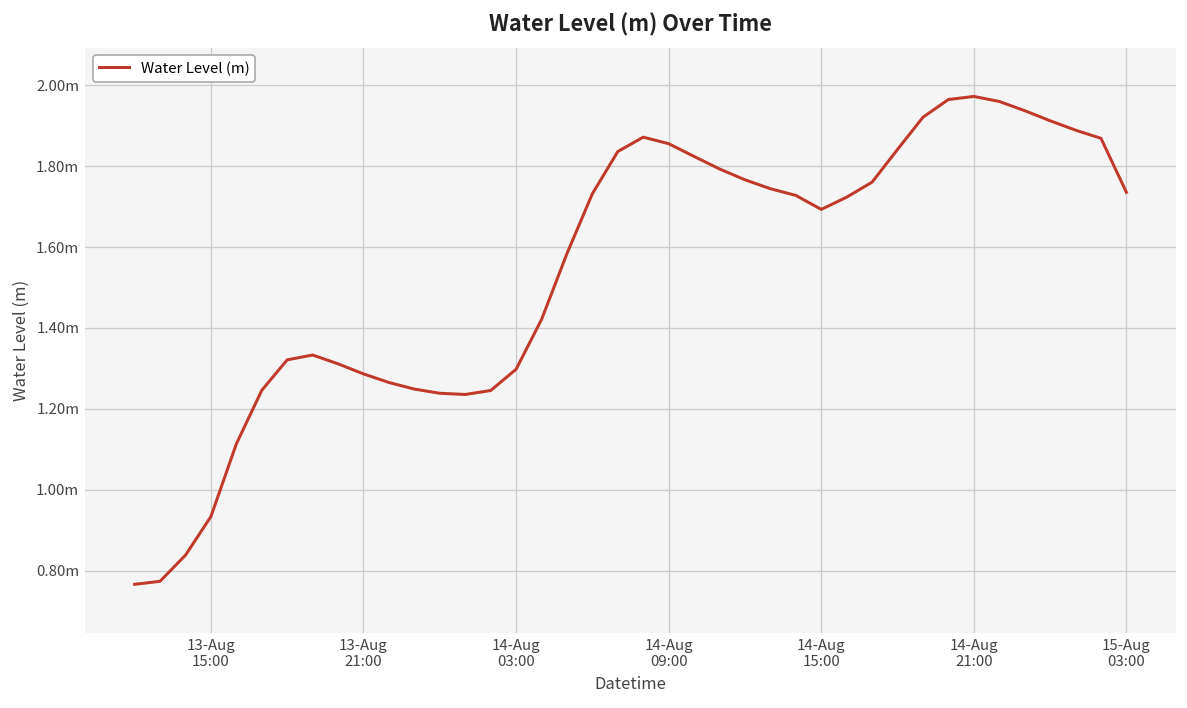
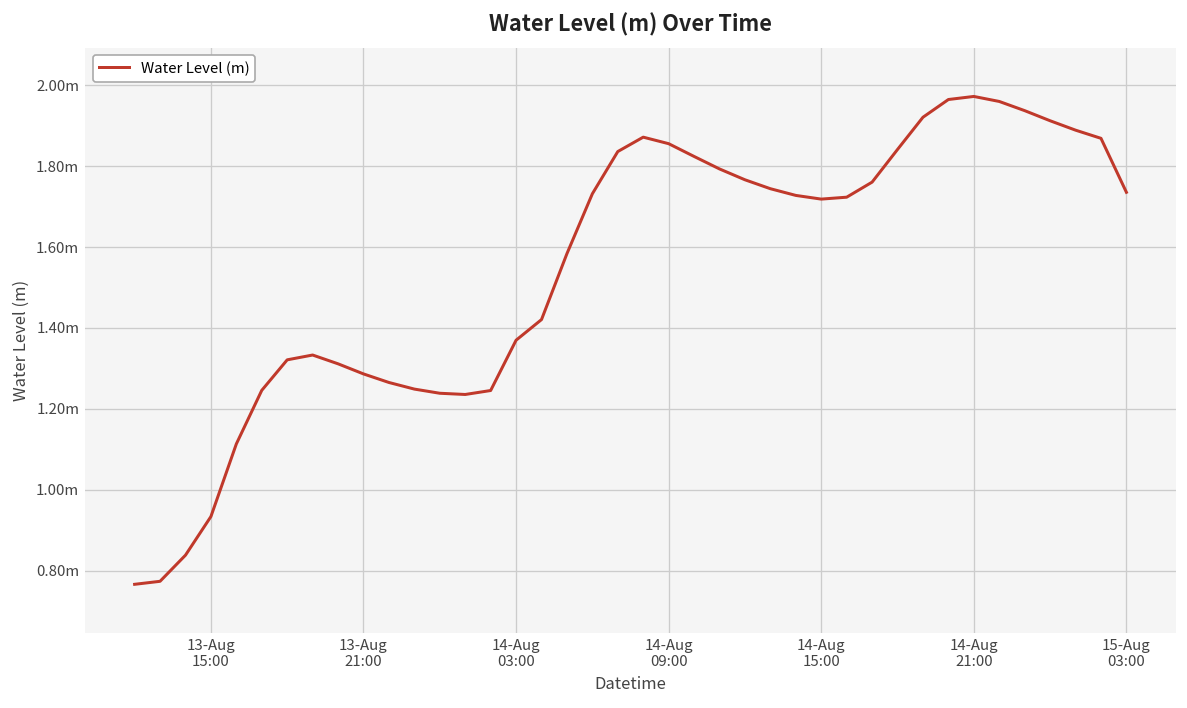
14-Aug 03:00: 1.30m -> 1.37m
14-Aug 15:00: 1.69m -> 1.72m
